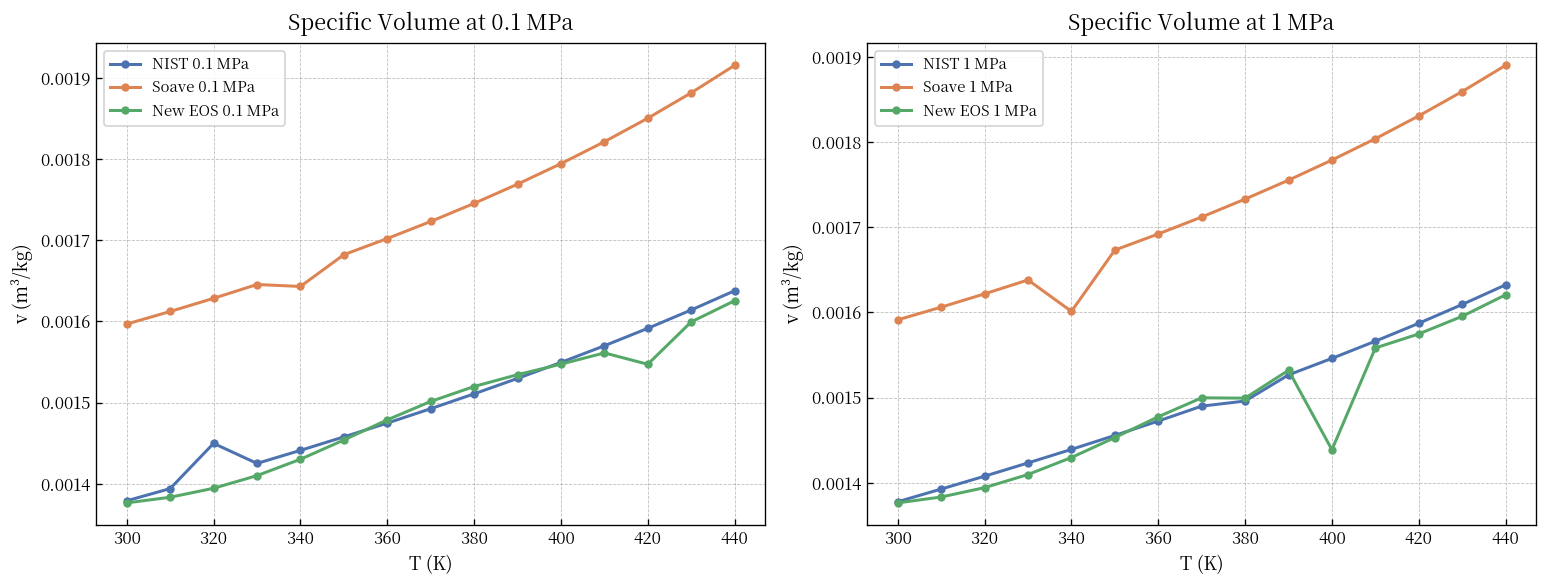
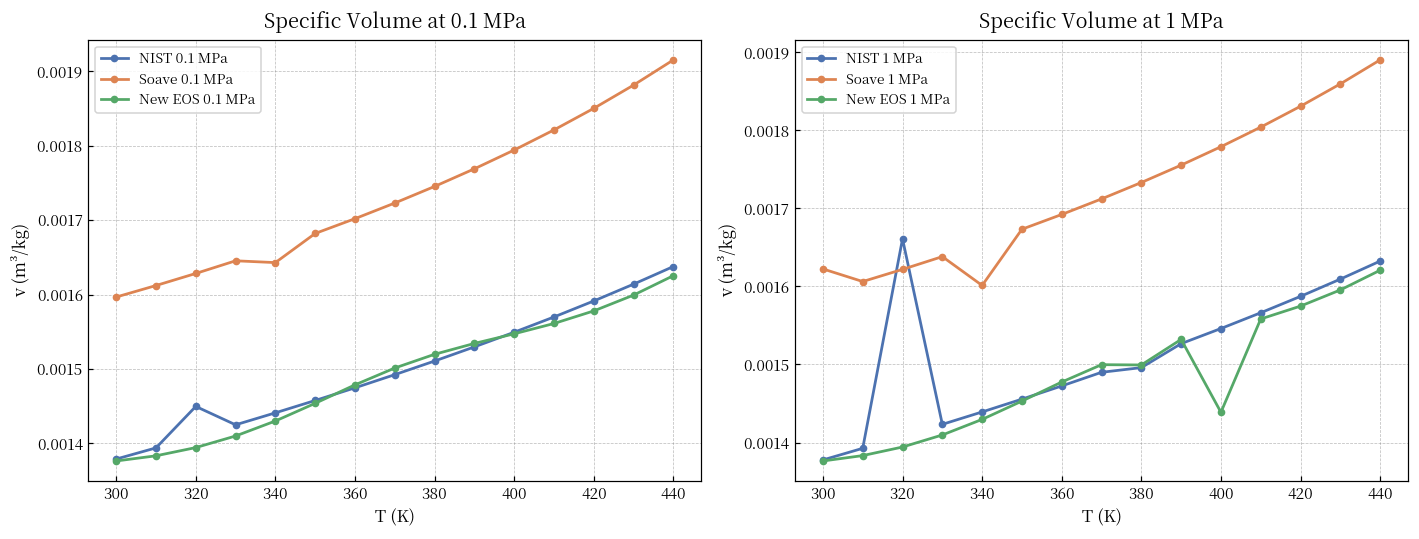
Specific Volume at 0.1 MPa, New EOS 0.1 MPa, 420: 0.00155 -> 0.00158
Specific Volume at 1 MPa, Soave 1 MPa, 300: 0.00159 -> 0.00162
Specific Volume at 1 MPa, NIST 1 MPa, 320: 0.00141 -> 0.00166
